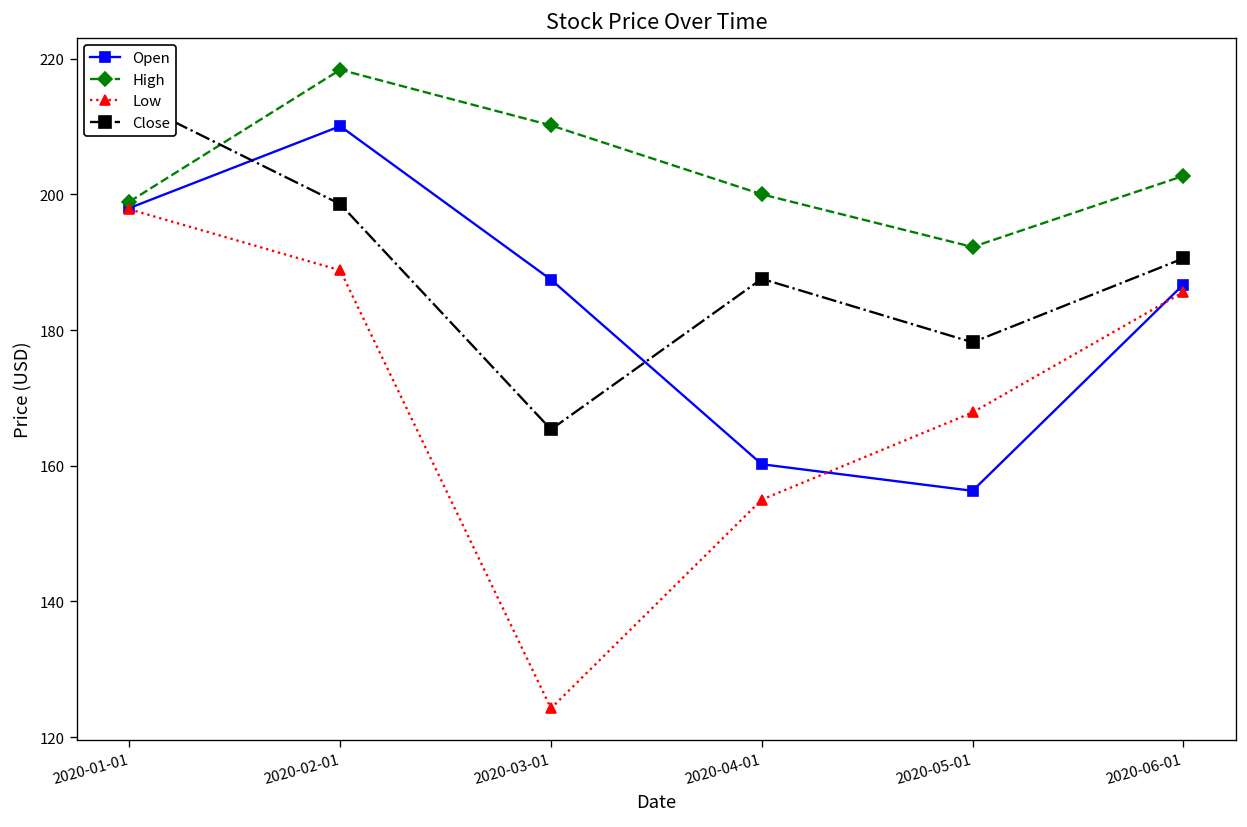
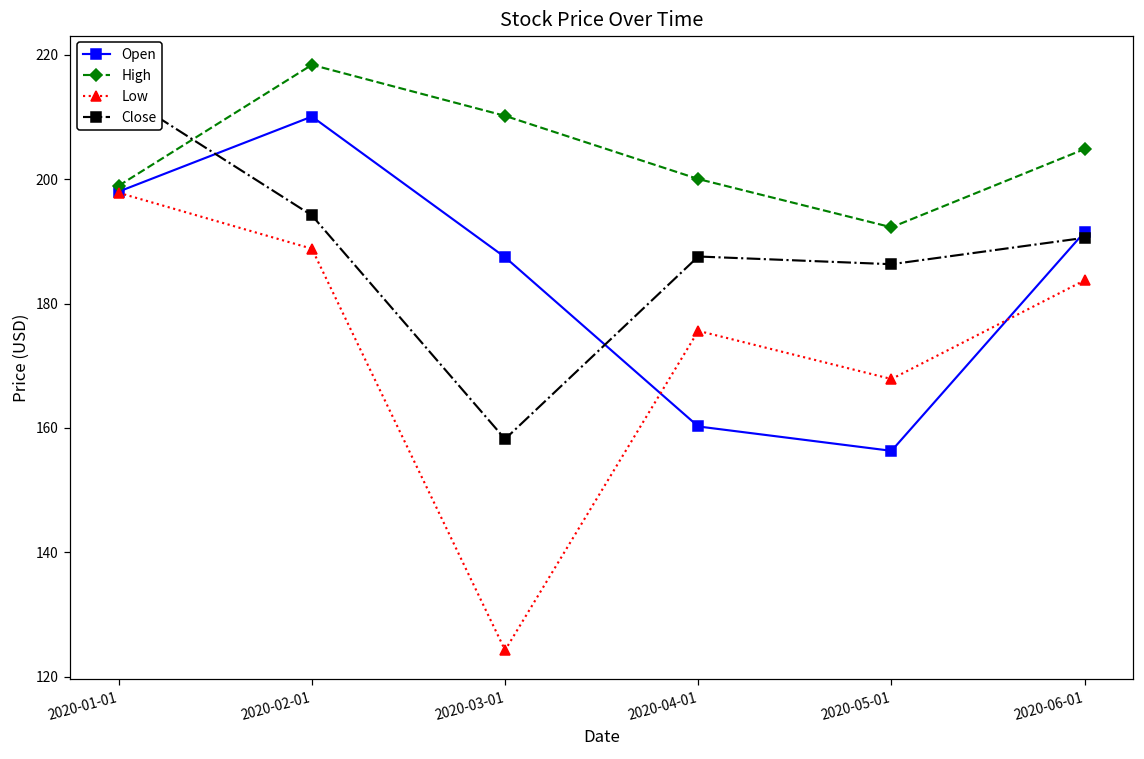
Close, 2020-02-01: 199 -> 194
Close, 2020-03-01: 165 -> 158
Low, 2020-04-01: 155 -> 176
Close, 2020-05-01: 178 -> 186
Open, 2020-06-01: 187 -> 192
High, 2020-06-01: 203 -> 205
Low, 2020-06-01: 186 -> 184
